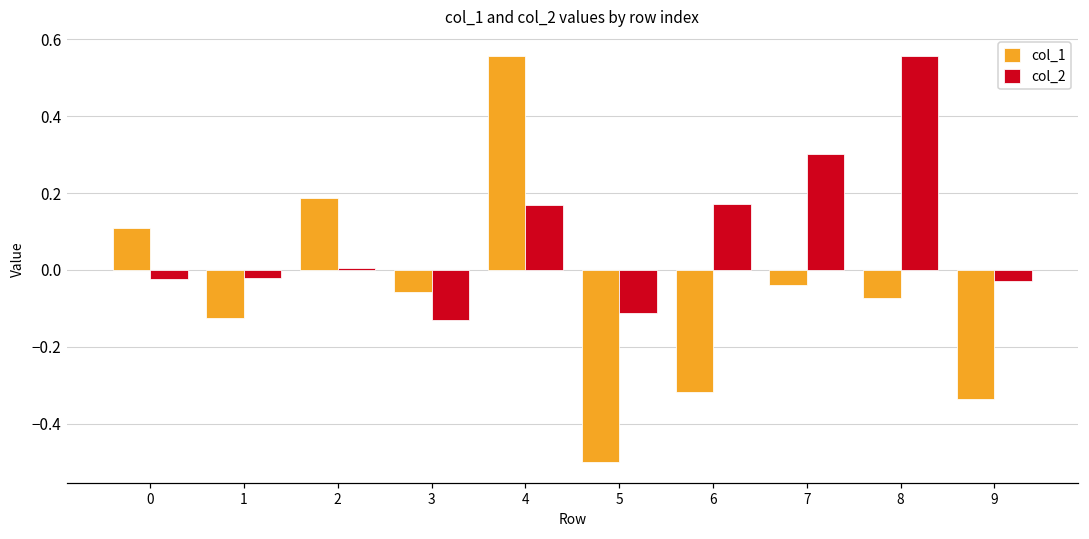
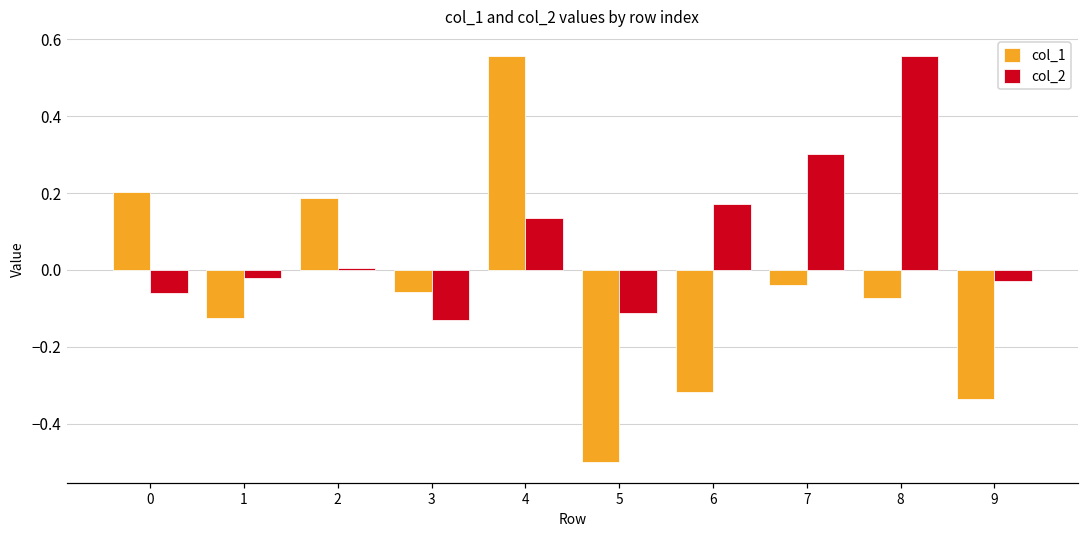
col_1, 0: 0.11 -> 0.20
col_2, 0: -0.02 -> -0.06
col_2, 4: 0.17 -> 0.14
